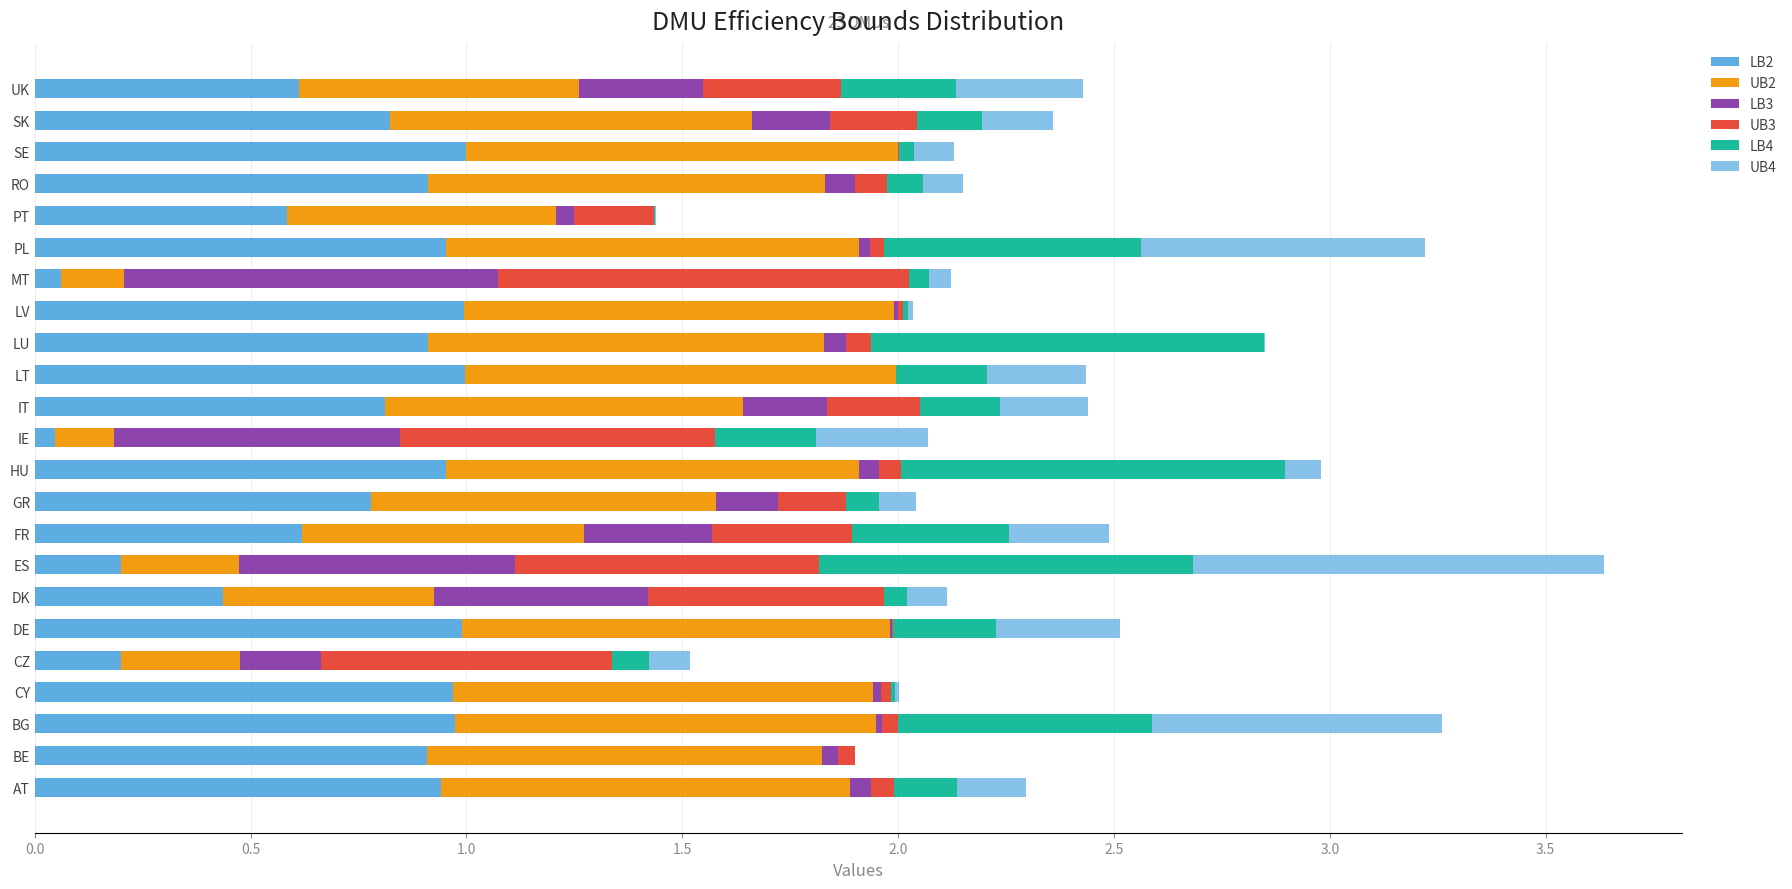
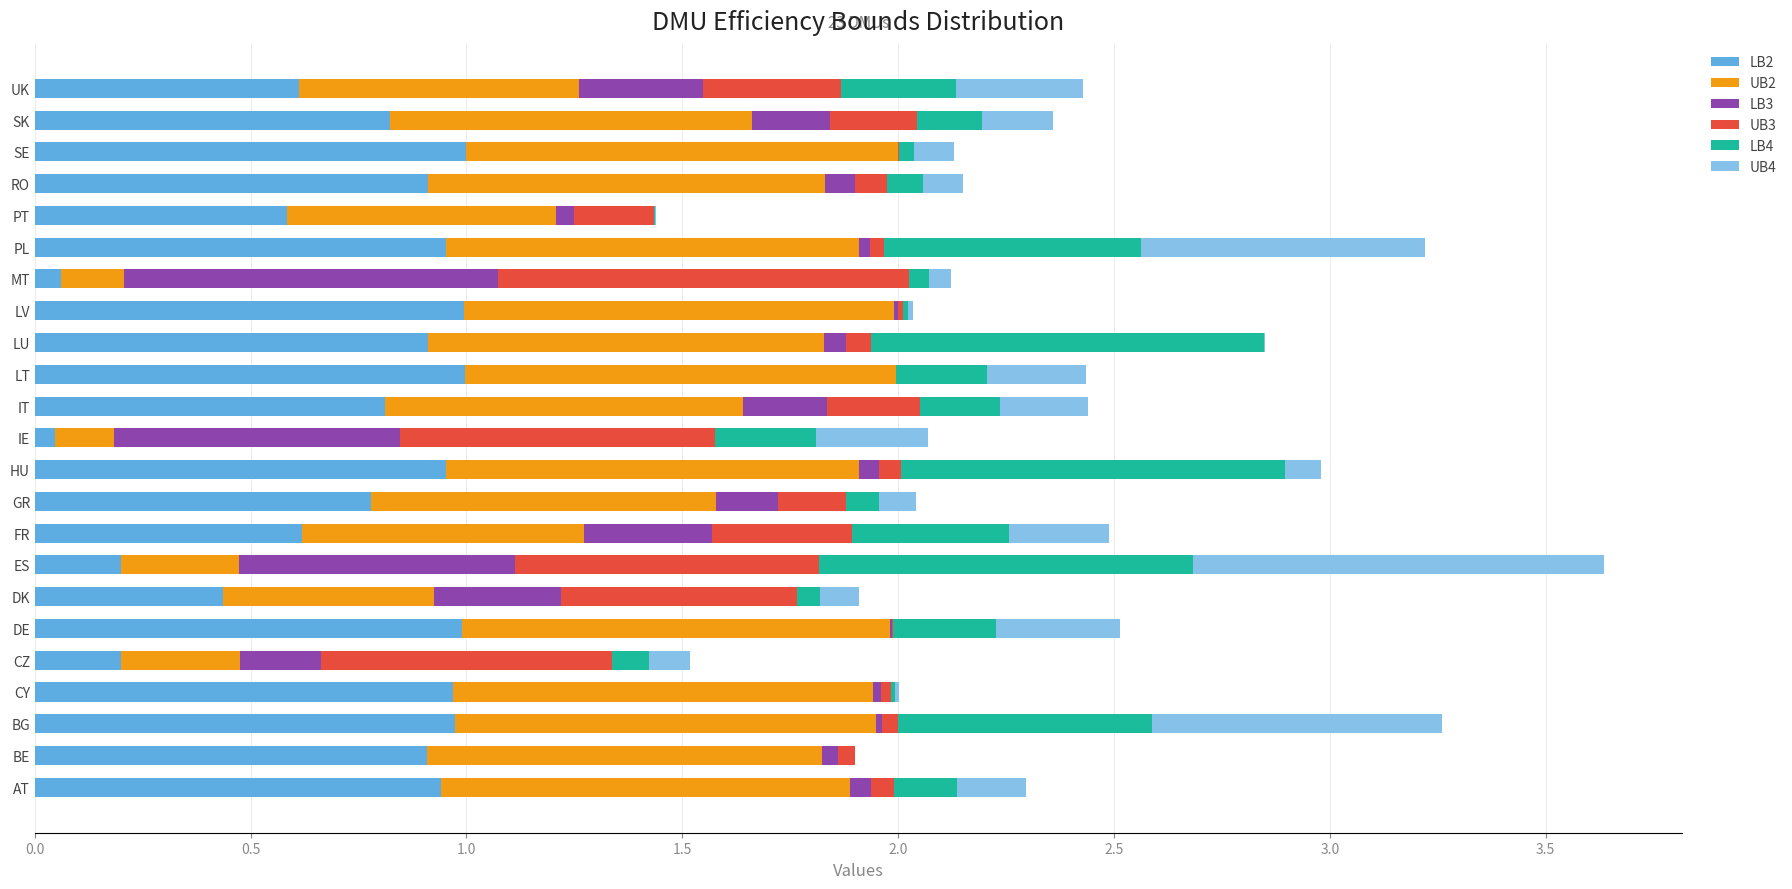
LB3, DK: 0.50 -> 0.29
